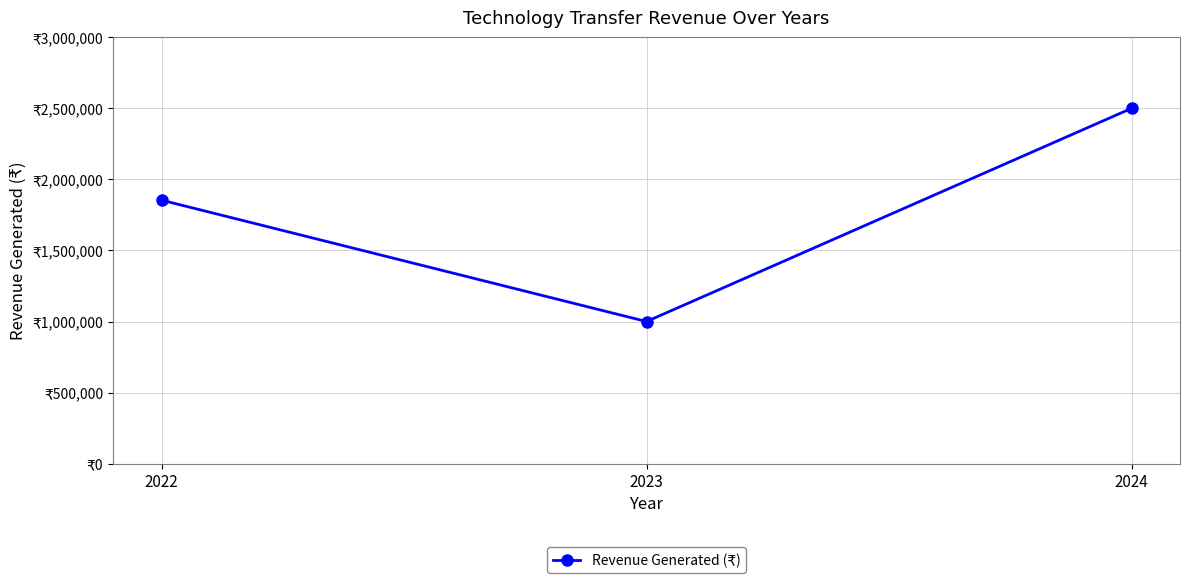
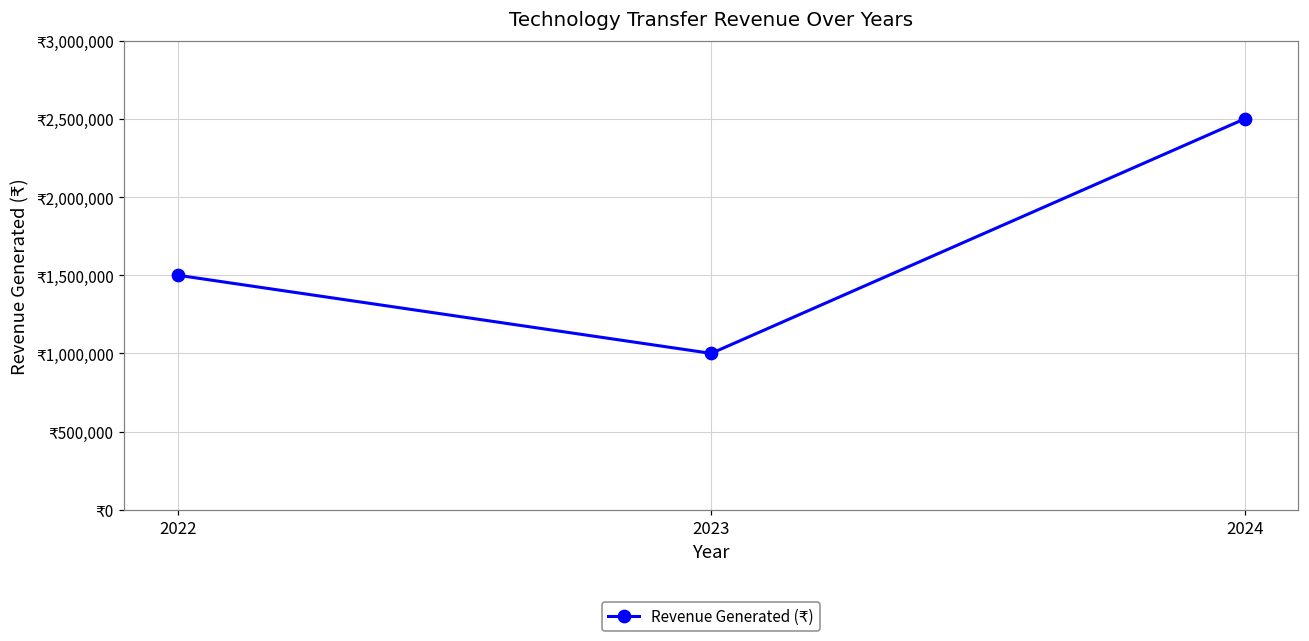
2022: ₹1,850,000 -> ₹1,500,000
